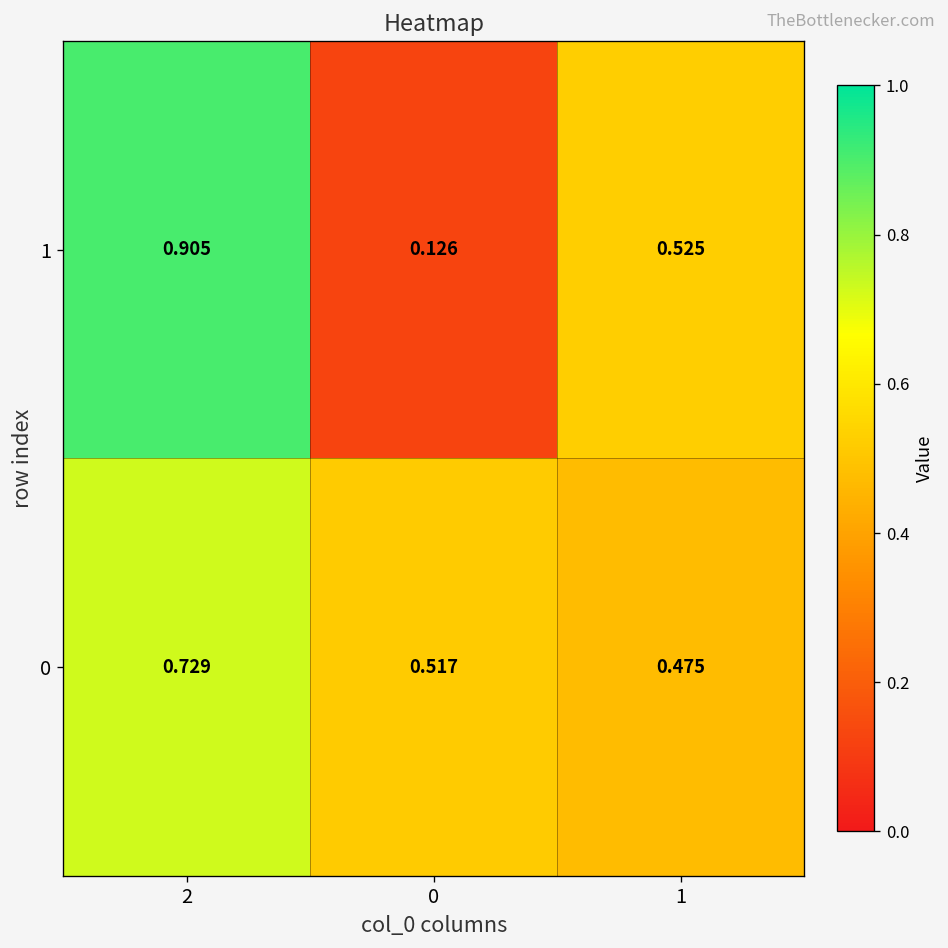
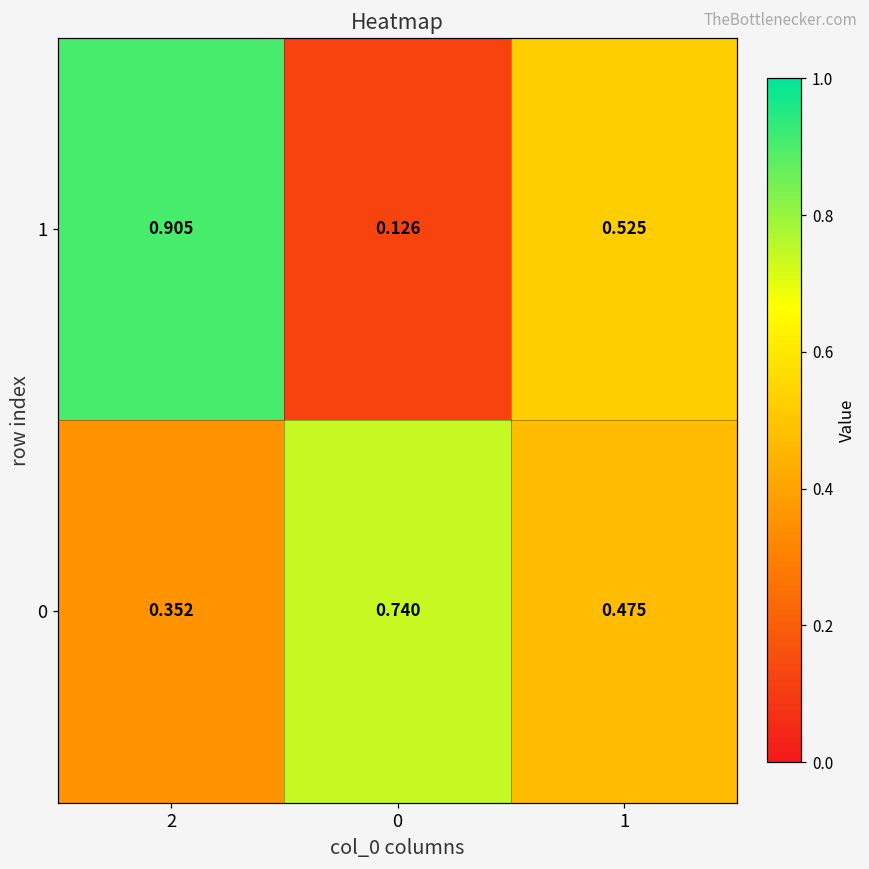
0, 2: 0.729 -> 0.352
0, 0: 0.517 -> 0.740
